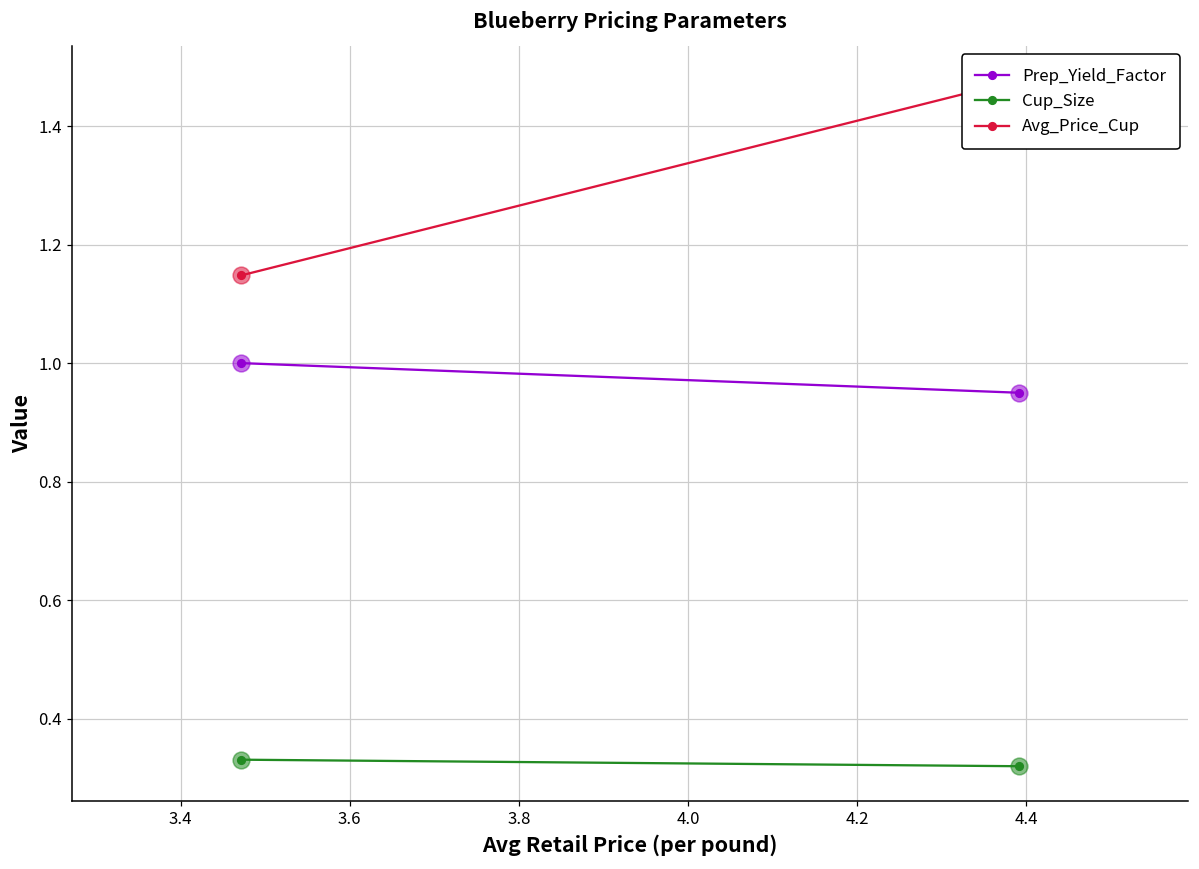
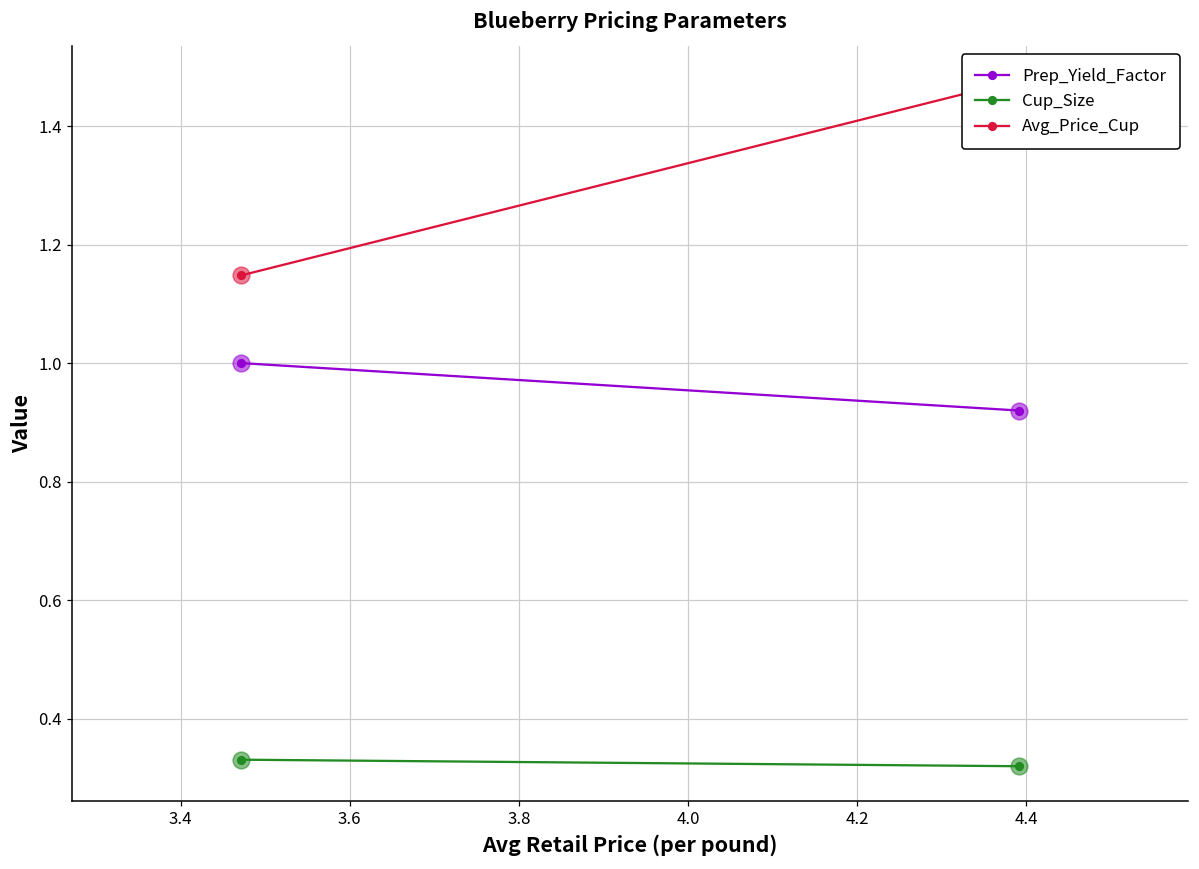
Prep_Yield_Factor, 4.4: 0.95 -> 0.92
